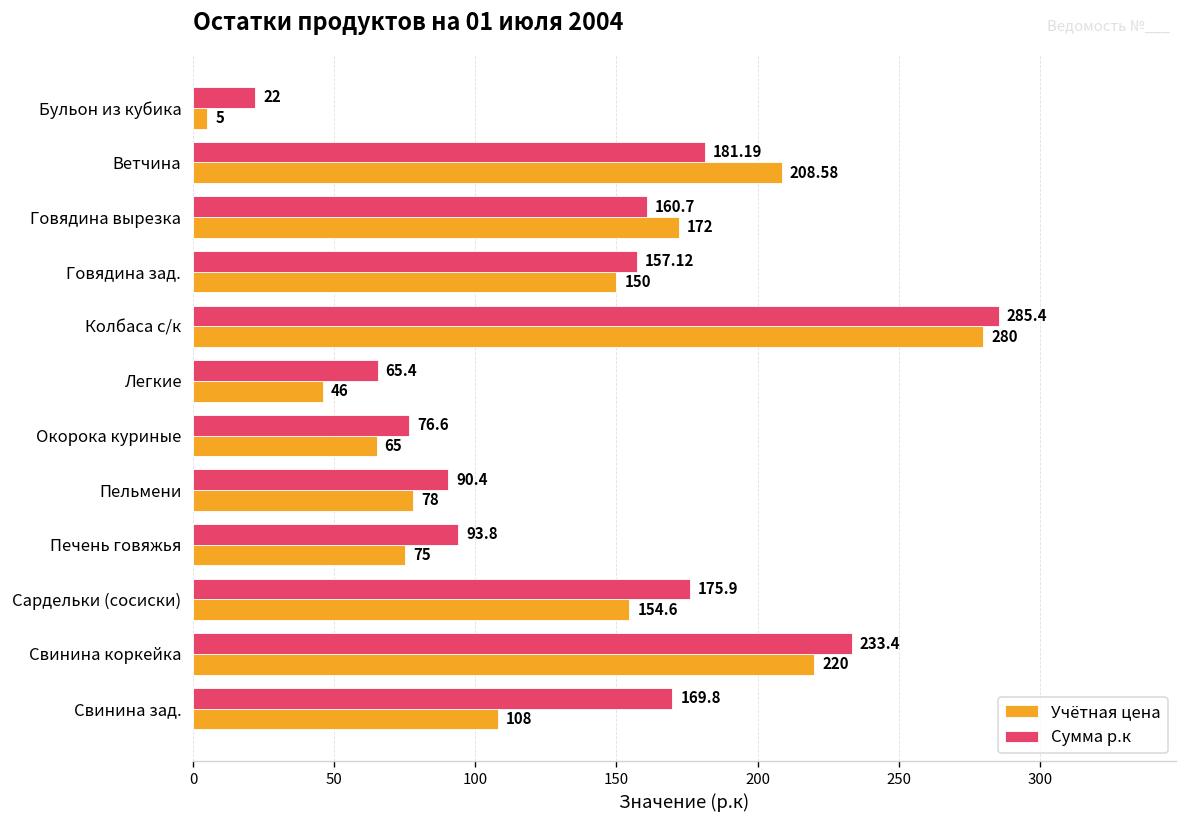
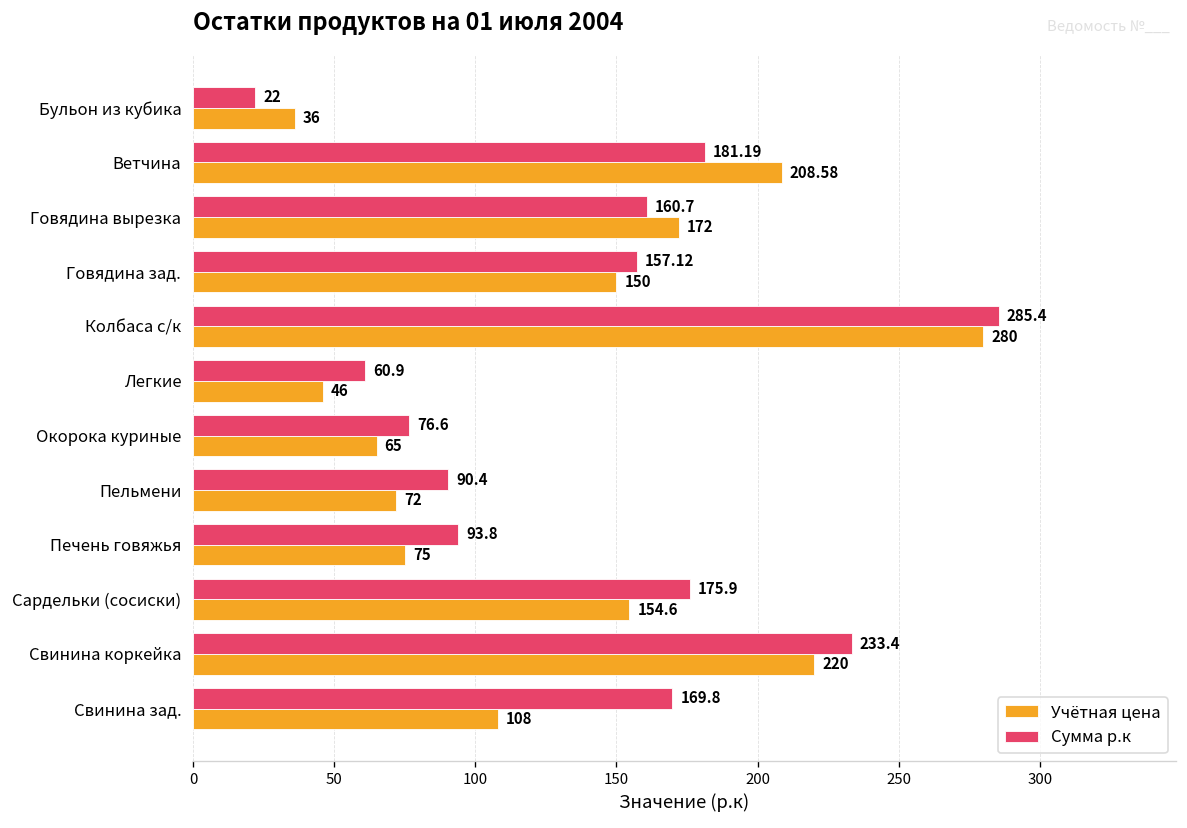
Учётная цена, Бульон из кубика: 5 -> 36
Сумма р.к, Легкие: 65.4 -> 60.9
Учётная цена, Пельмени: 78 -> 72
